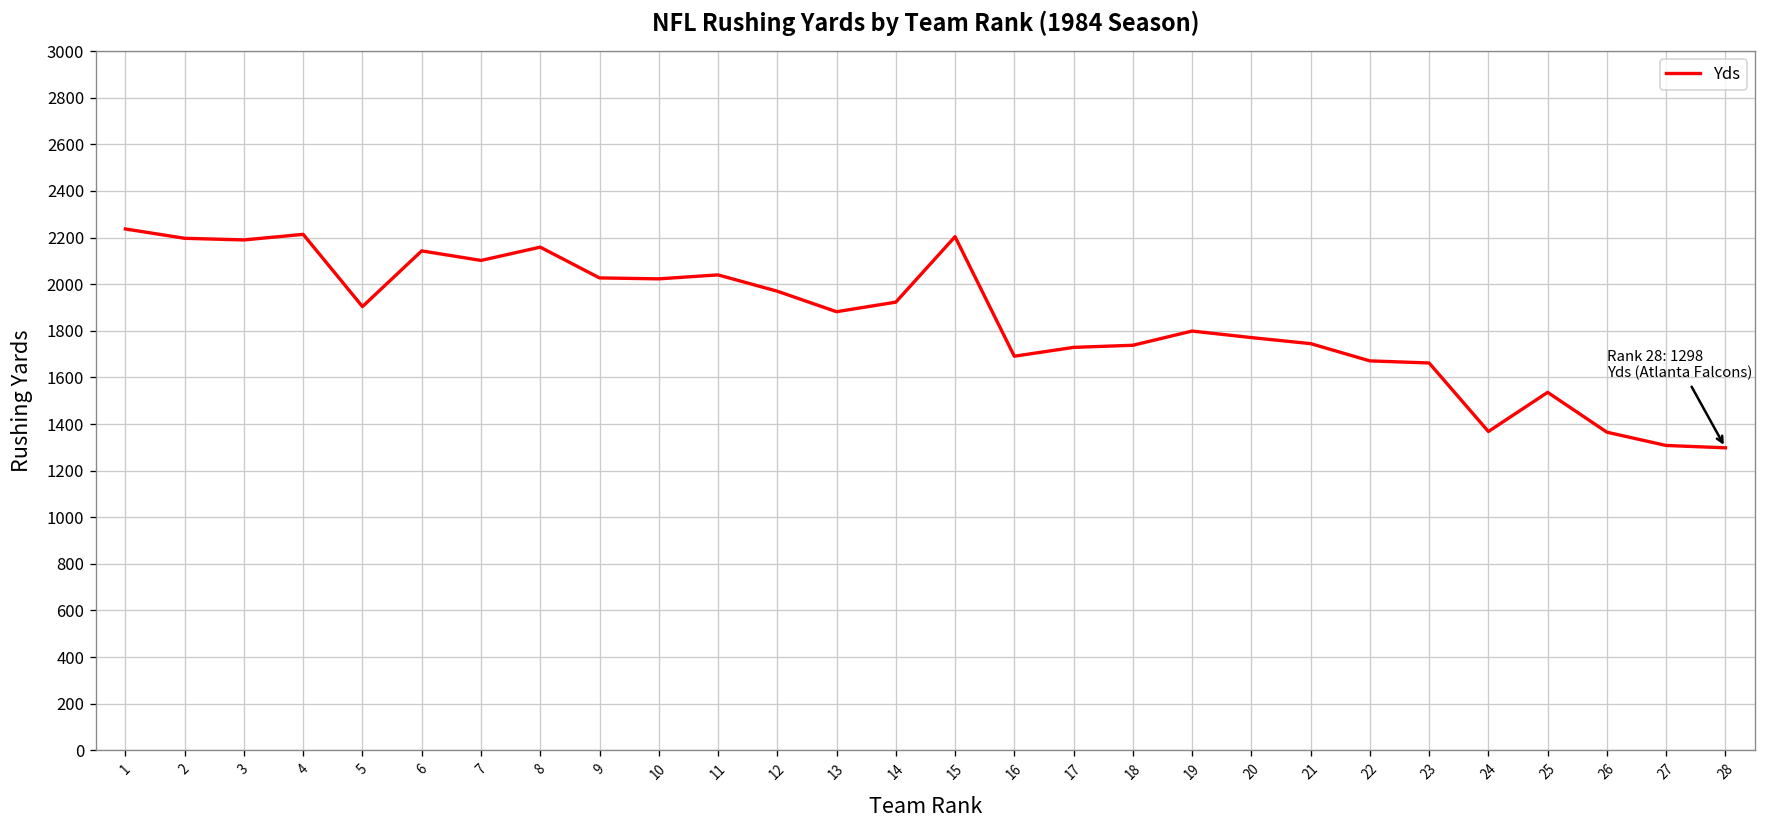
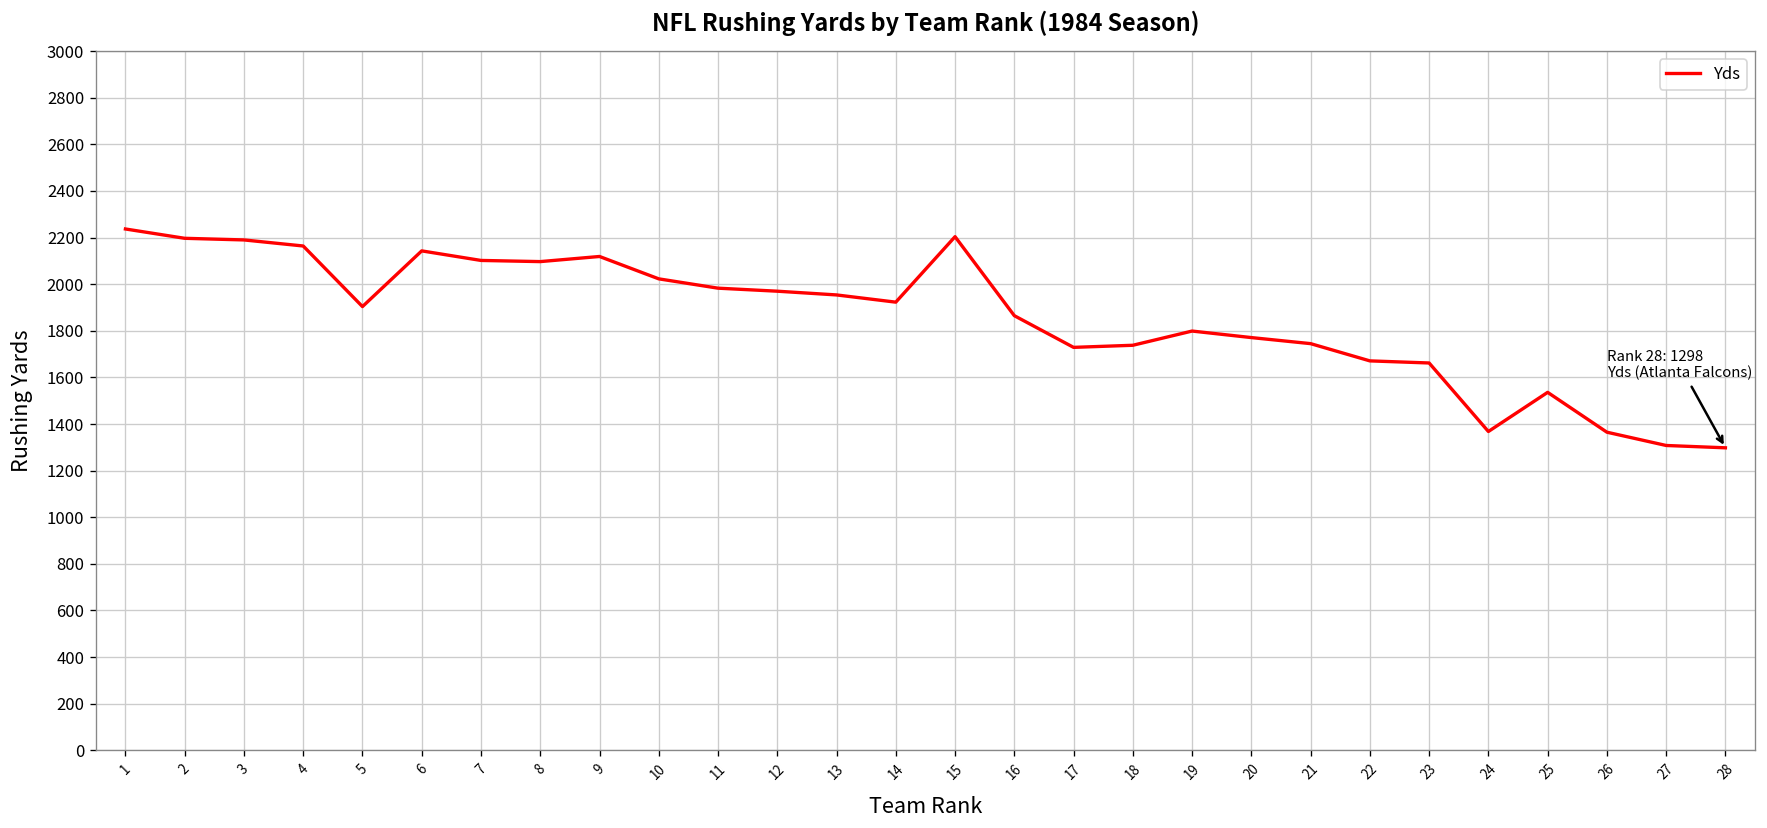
4: 2210 -> 2160
8: 2160 -> 2100
9: 2030 -> 2120
11: 2040 -> 1980
13: 1880 -> 1950
16: 1690 -> 1870
